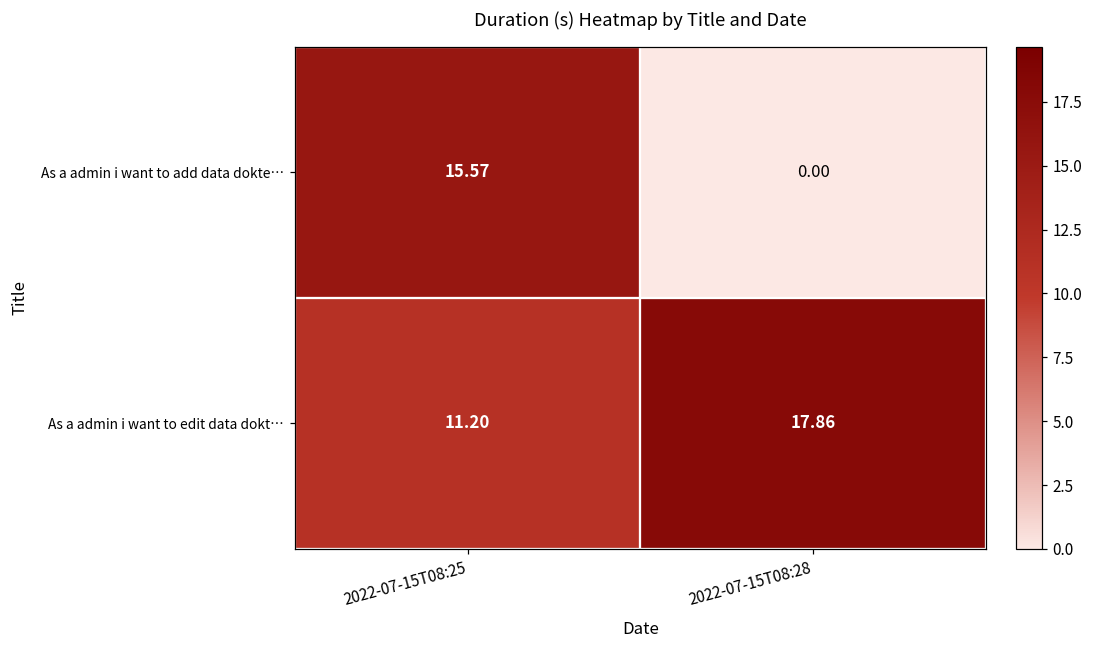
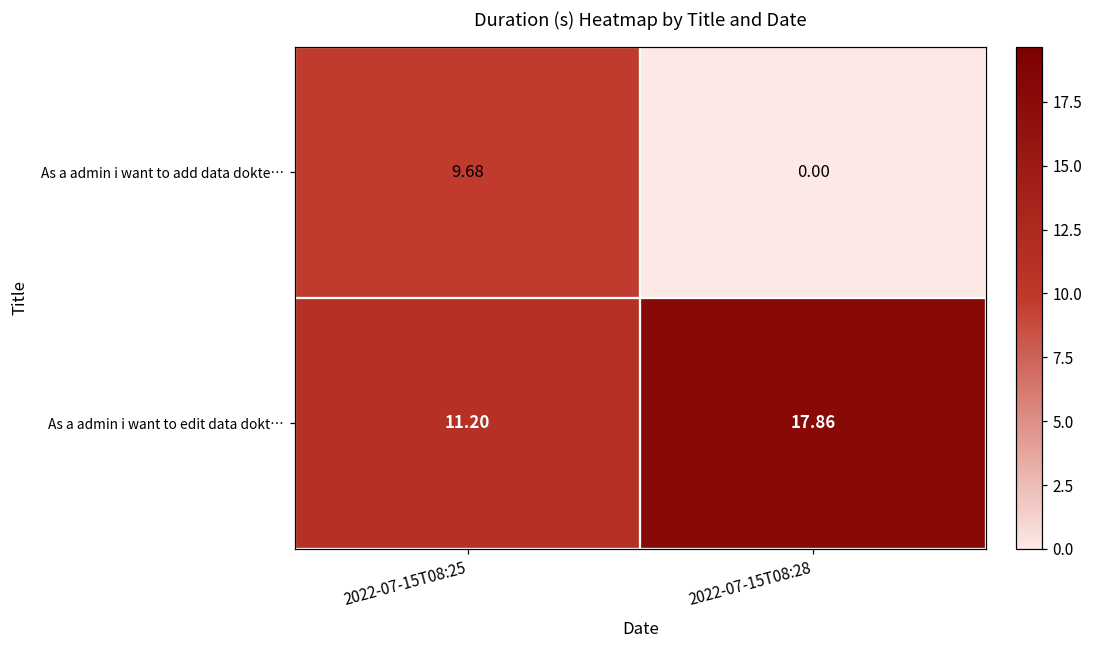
As a admin i want to add data dokte…, 2022-07-15T08:25: 15.57 -> 9.68
